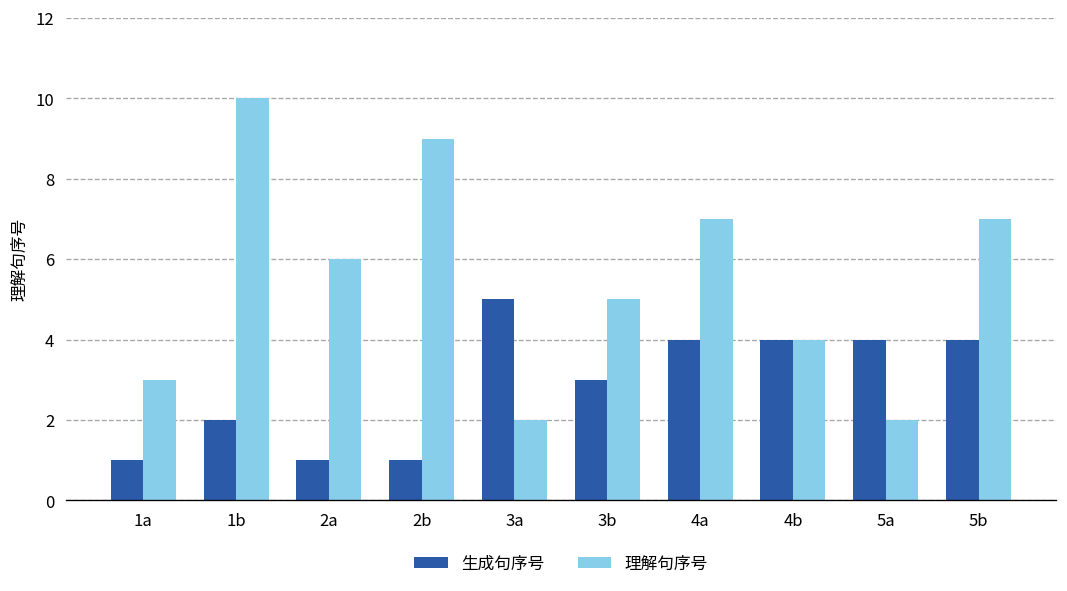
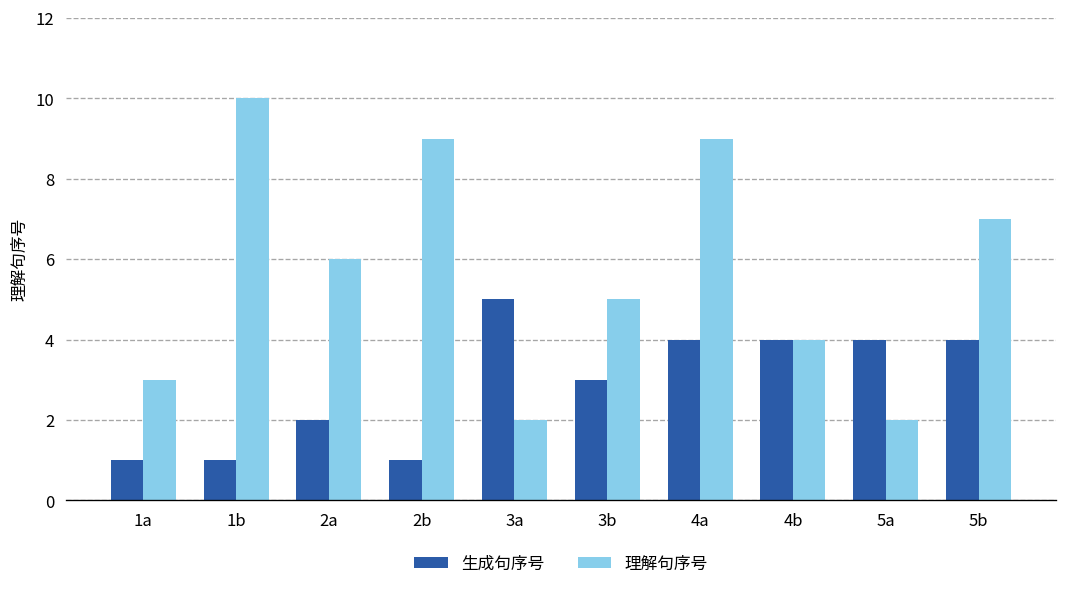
生成句序号, 1b: 2 -> 1
生成句序号, 2a: 1 -> 2
理解句序号, 4a: 7 -> 9
